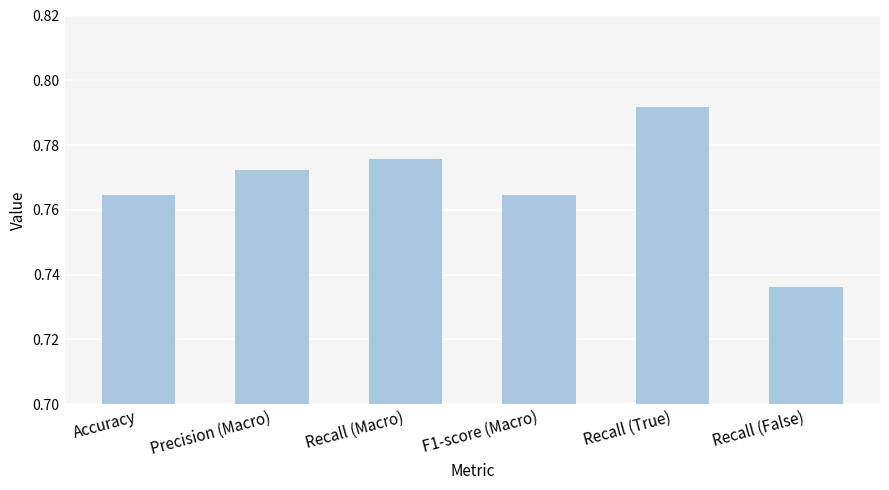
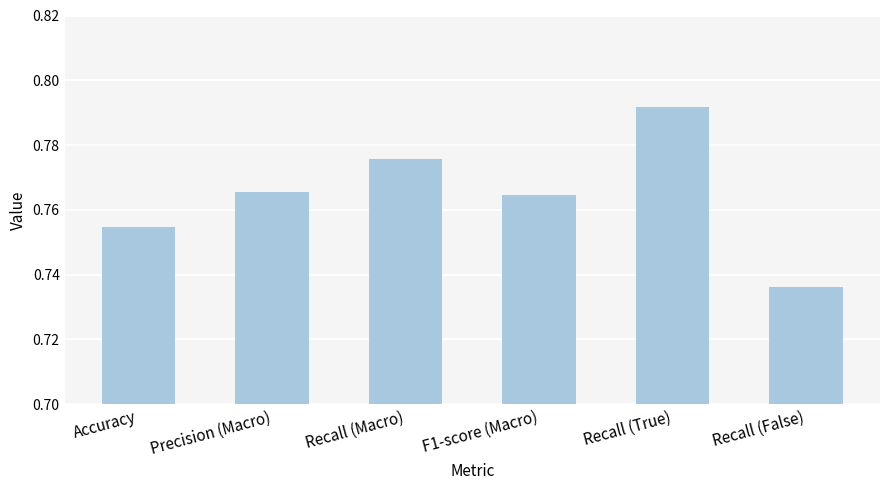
Accuracy: 0.765 -> 0.755
Precision (Macro): 0.772 -> 0.765
